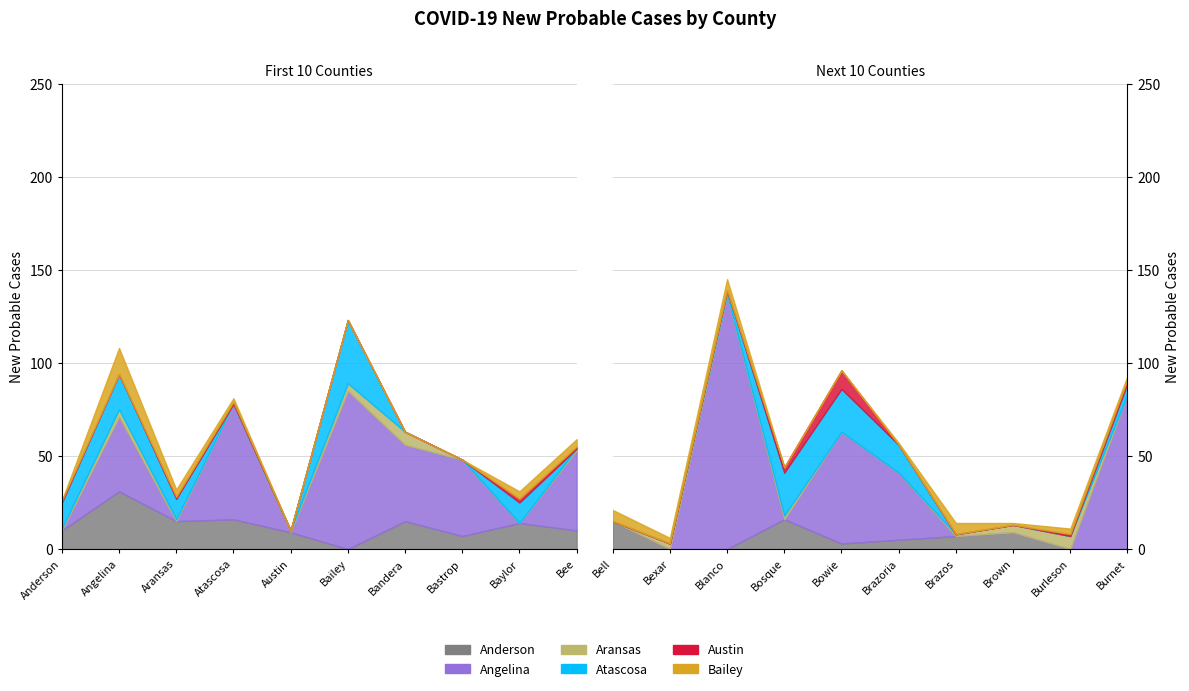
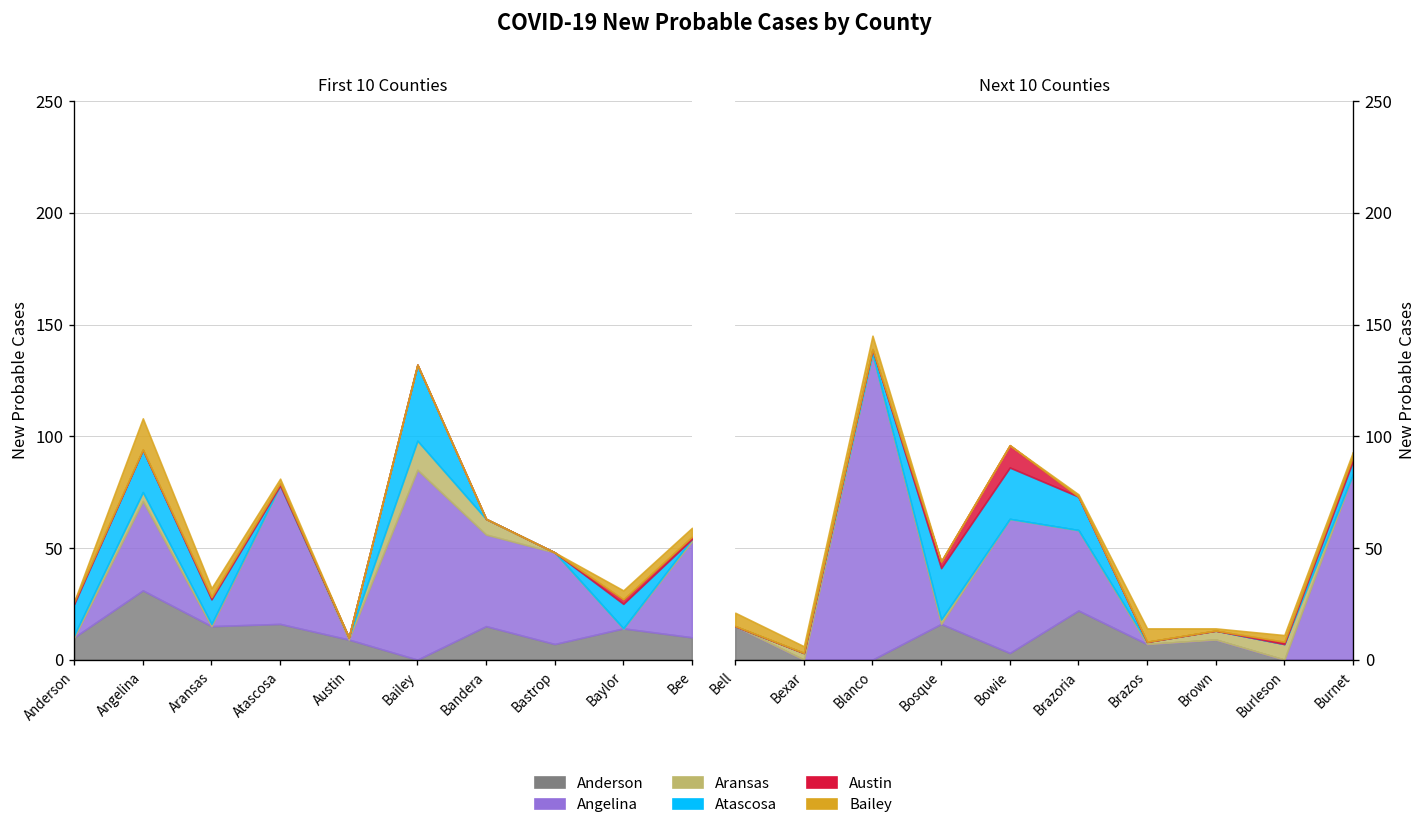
First 10 Counties, Aransas, Bailey: 4 -> 13
Next 10 Counties, Anderson, Brazoria: 5 -> 22
